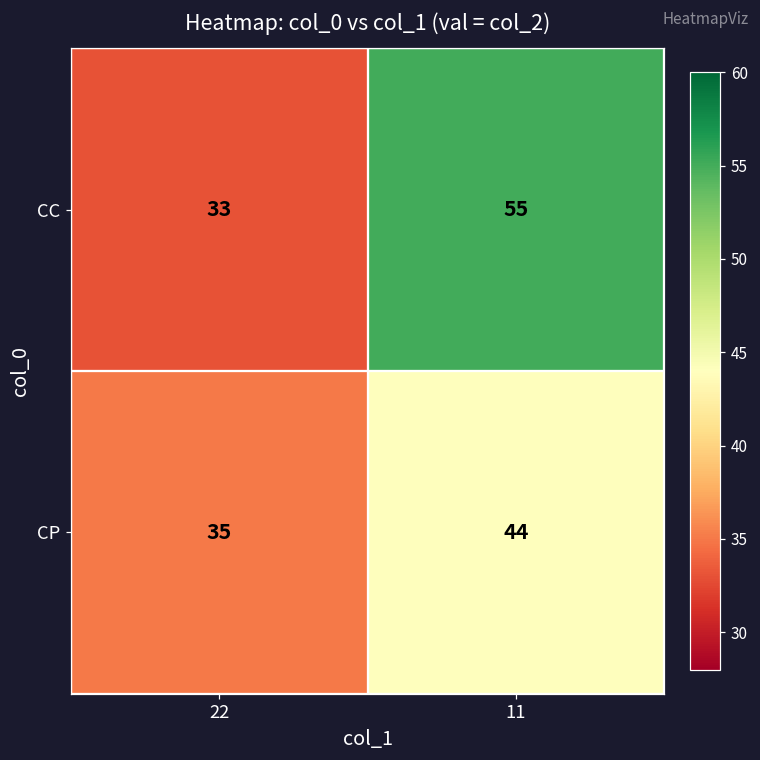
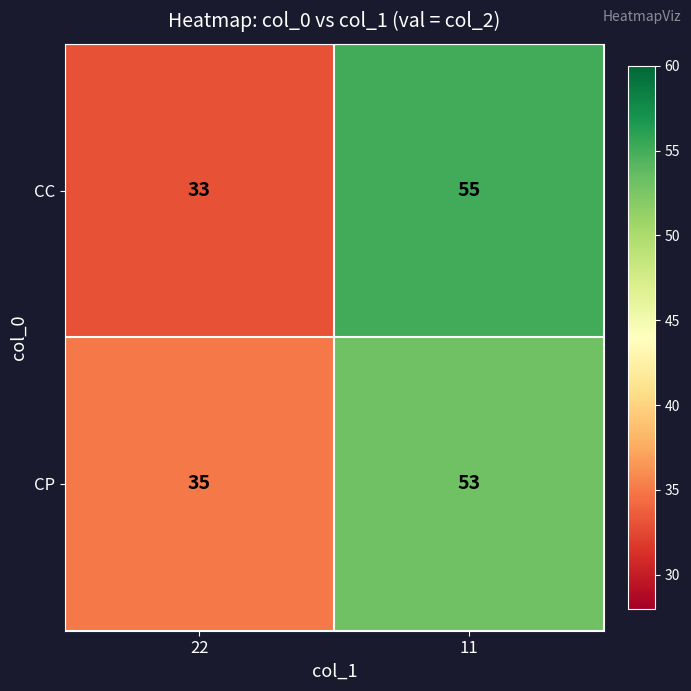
CP, 11: 44 -> 53
